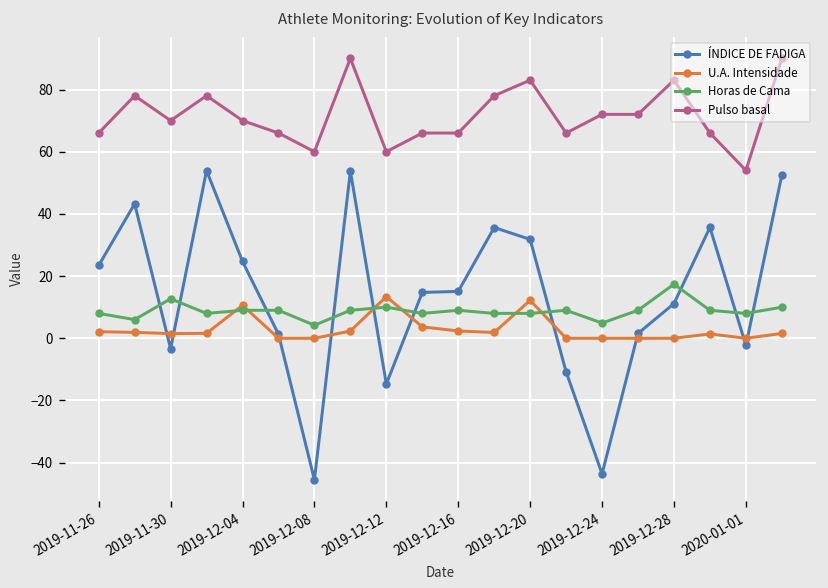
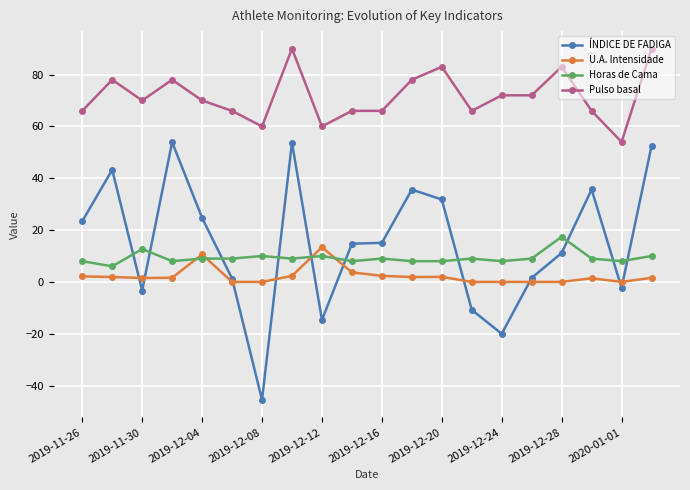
Horas de Cama, 2019-12-08: 4 -> 10
U.A. Intensidade, 2019-12-20: 12 -> 2
ÍNDICE DE FADIGA, 2019-12-24: -44 -> -20
Horas de Cama, 2019-12-24: 5 -> 8
